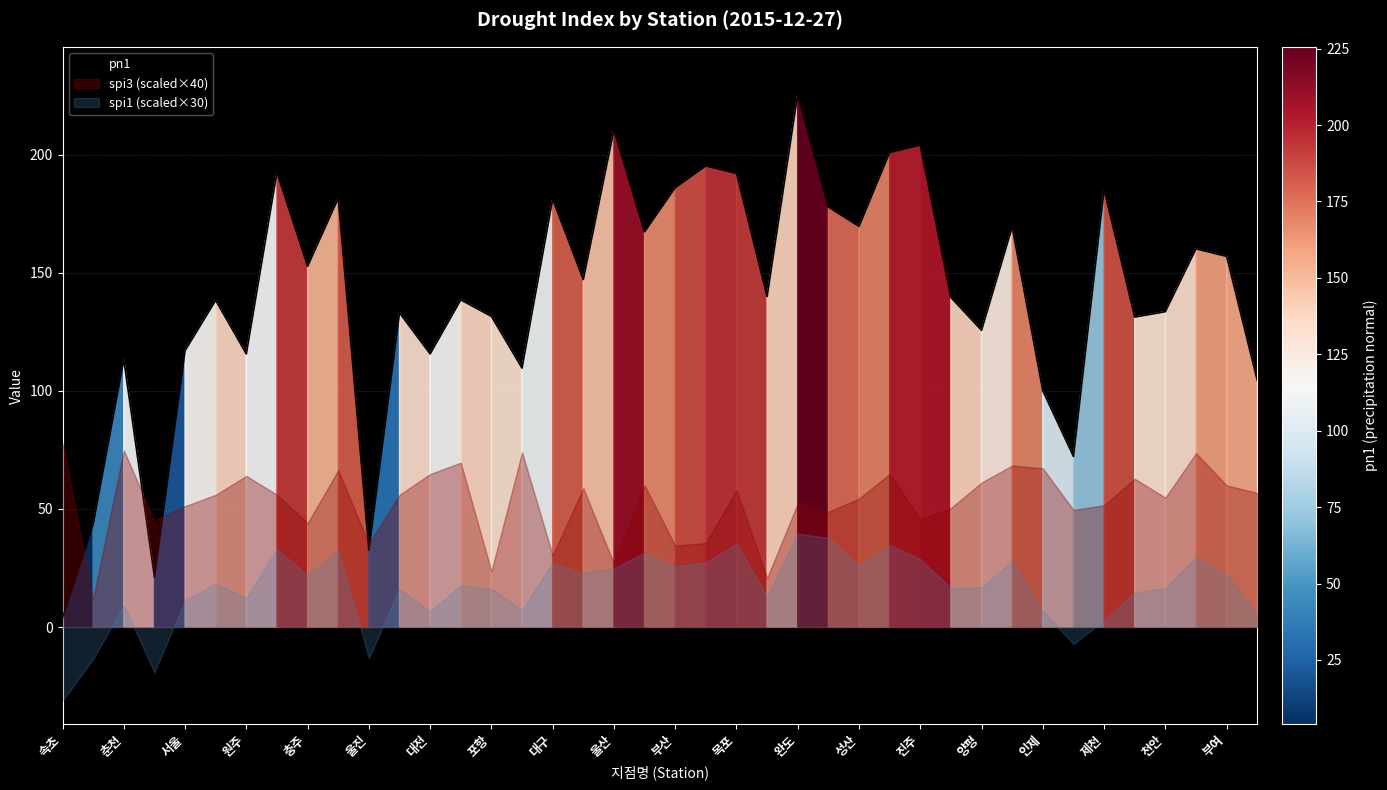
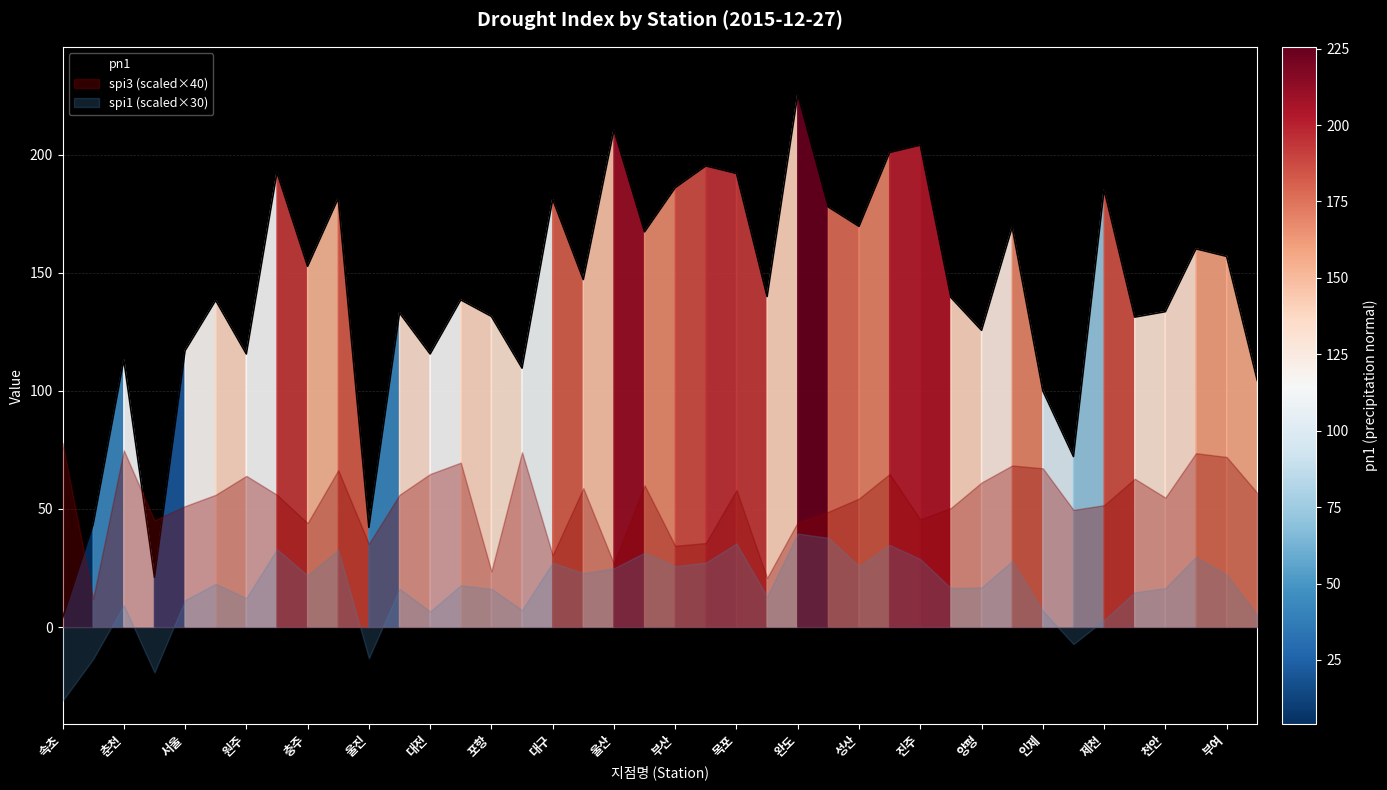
pn1, 울진: 33 -> 42
spi3 (scaled×40), 완도: 52 -> 44
spi3 (scaled×40), 부여: 60 -> 72
